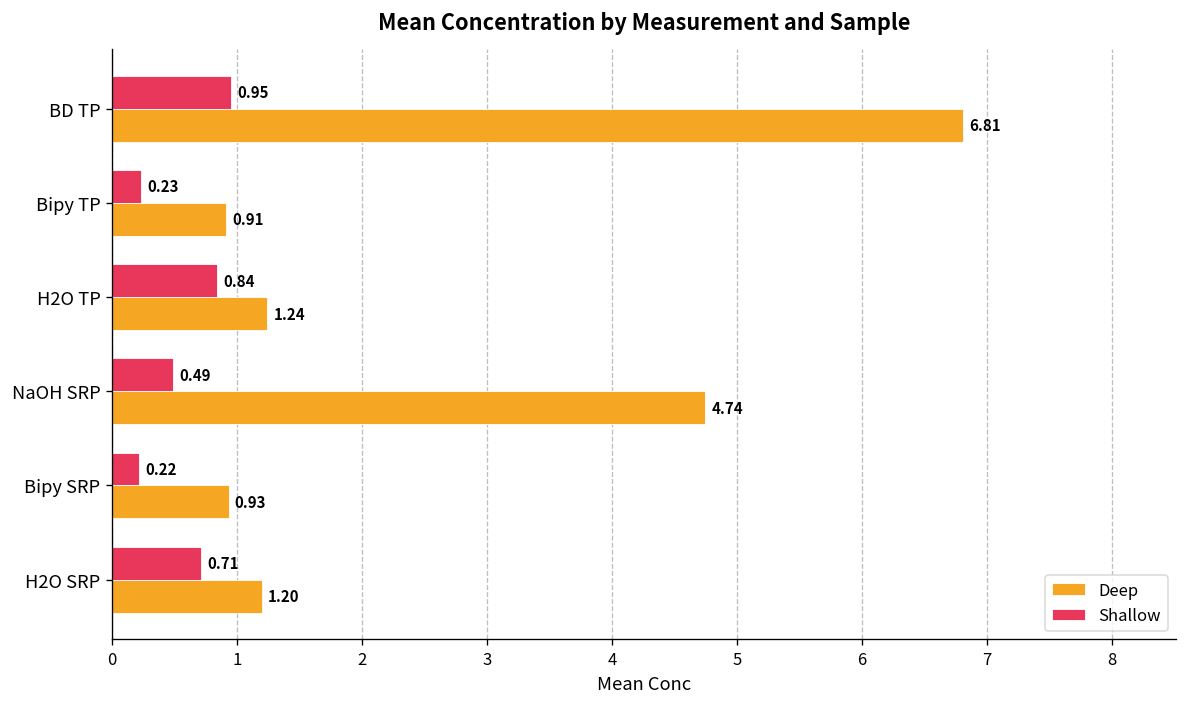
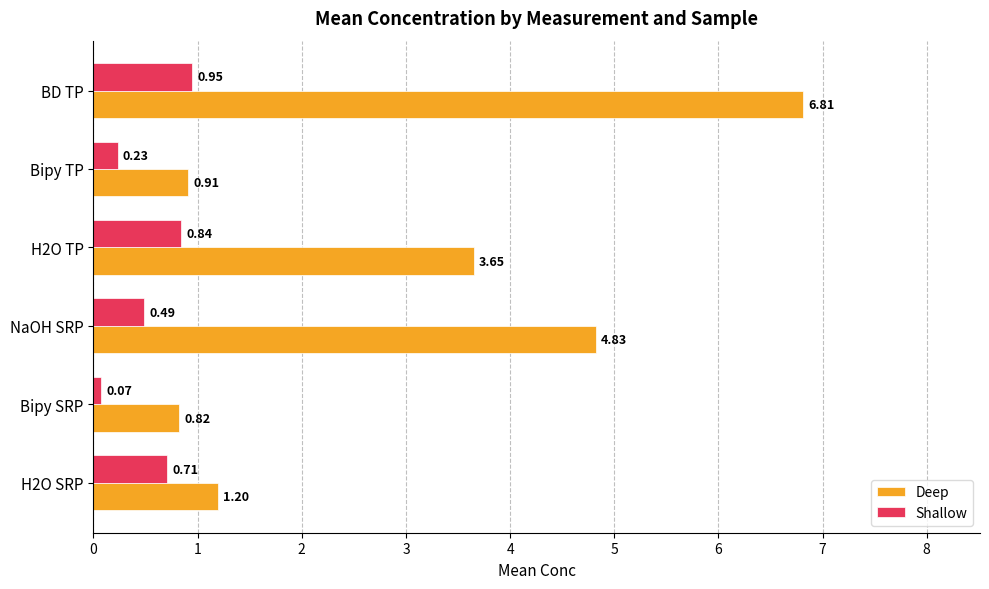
Deep, H2O TP: 1.24 -> 3.65
Deep, NaOH SRP: 4.74 -> 4.83
Shallow, Bipy SRP: 0.22 -> 0.07
Deep, Bipy SRP: 0.93 -> 0.82
